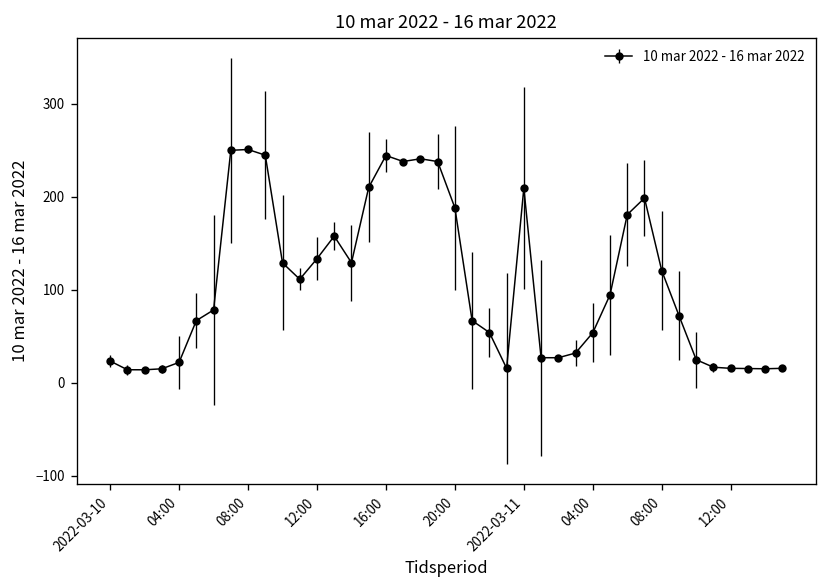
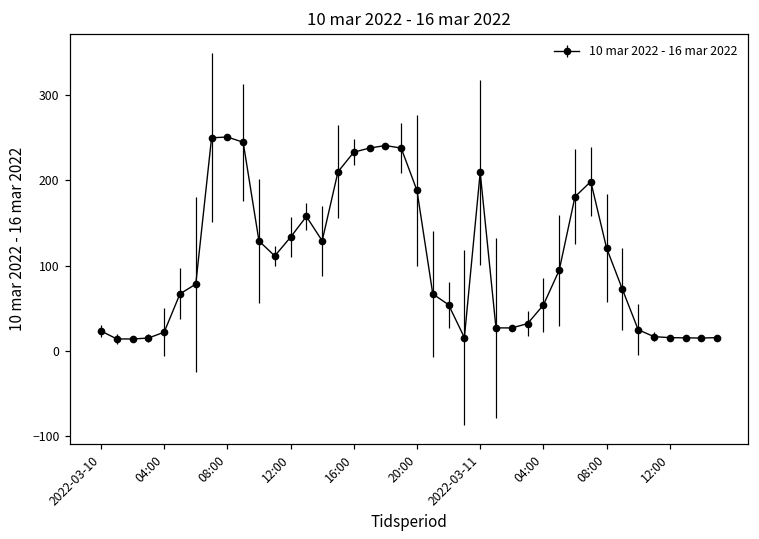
16:00: 240 -> 230
